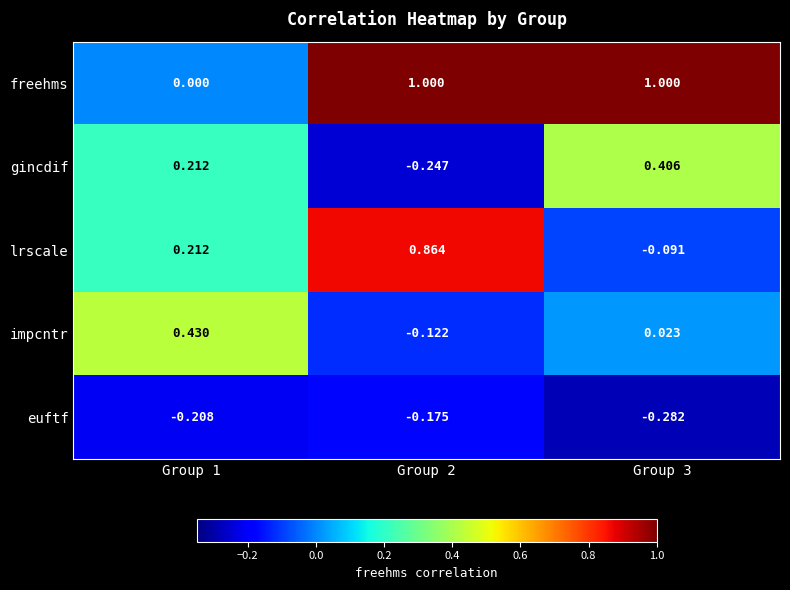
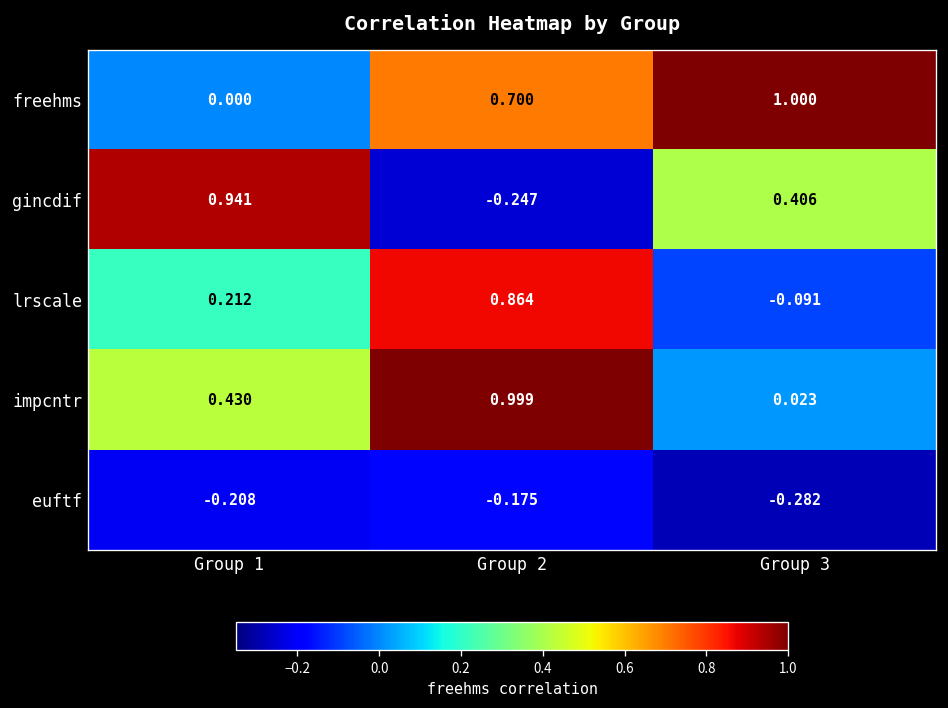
freehms, Group 2: 1.000 -> 0.700
gincdif, Group 1: 0.212 -> 0.941
impcntr, Group 2: -0.122 -> 0.999
